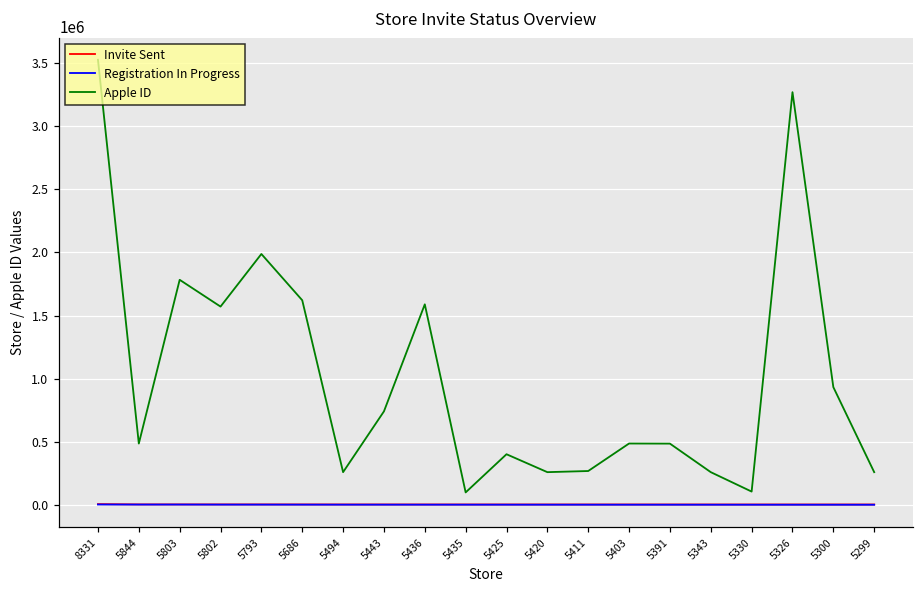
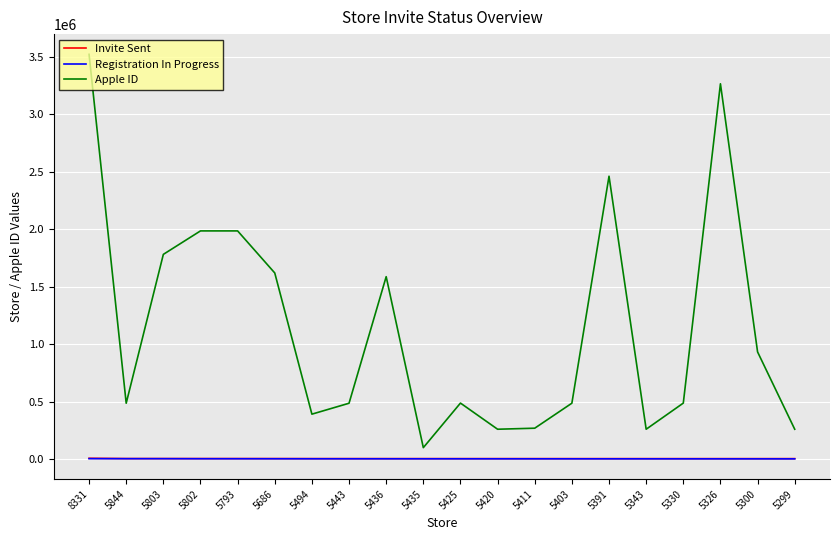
Apple ID, 5802: 1570000 -> 1990000
Apple ID, 5494: 260000 -> 390000
Apple ID, 5443: 740000 -> 490000
Apple ID, 5425: 400000 -> 490000
Apple ID, 5391: 490000 -> 2460000
Apple ID, 5330: 110000 -> 490000
